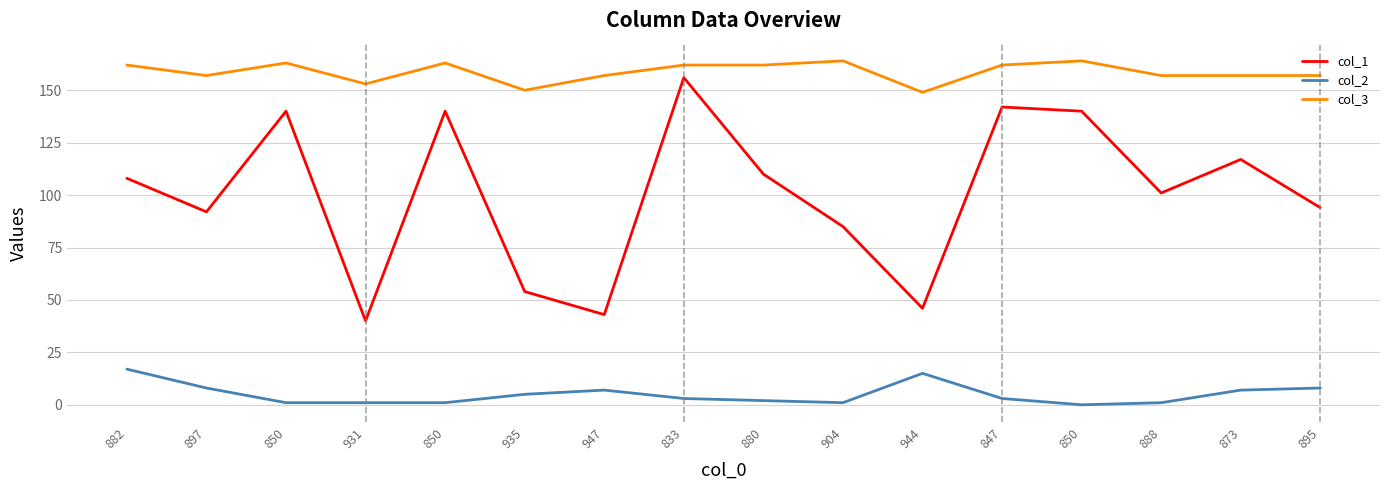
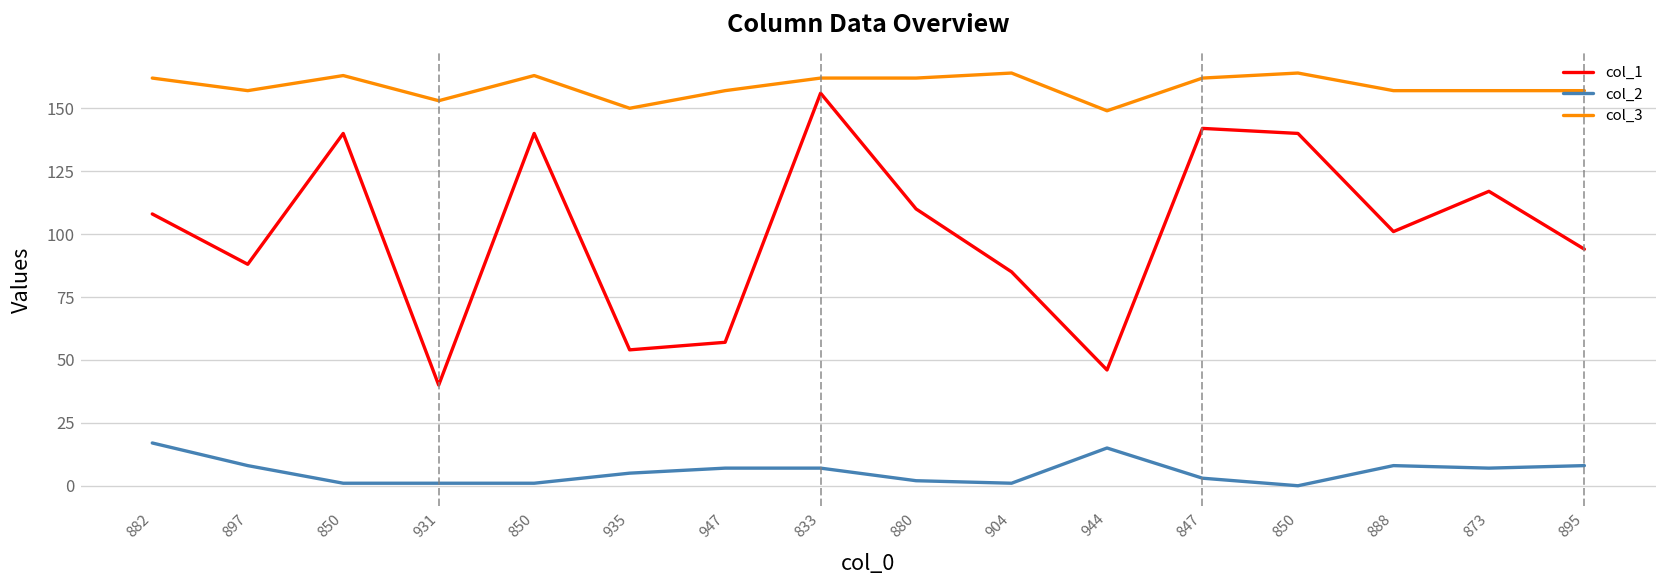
col_1, 897: 92 -> 88
col_1, 947: 43 -> 57
col_2, 833: 3 -> 7
col_2, 888: 1 -> 8
